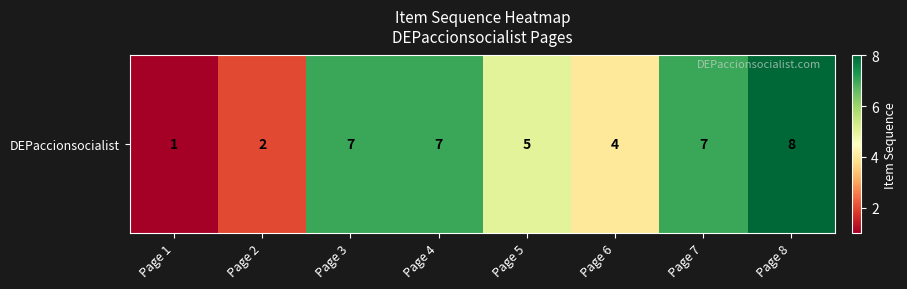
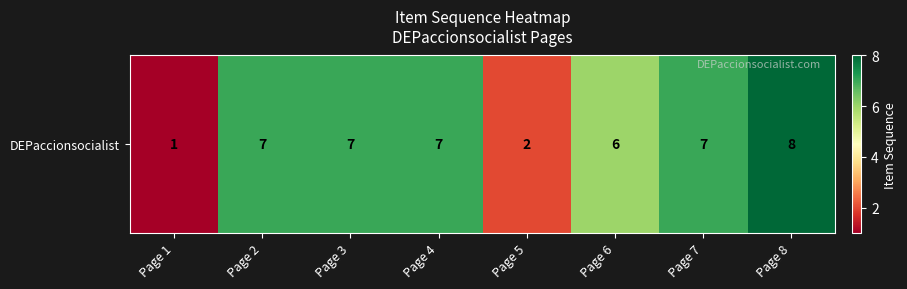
DEPaccionsocialist, Page 2: 2 -> 7
DEPaccionsocialist, Page 5: 5 -> 2
DEPaccionsocialist, Page 6: 4 -> 6
